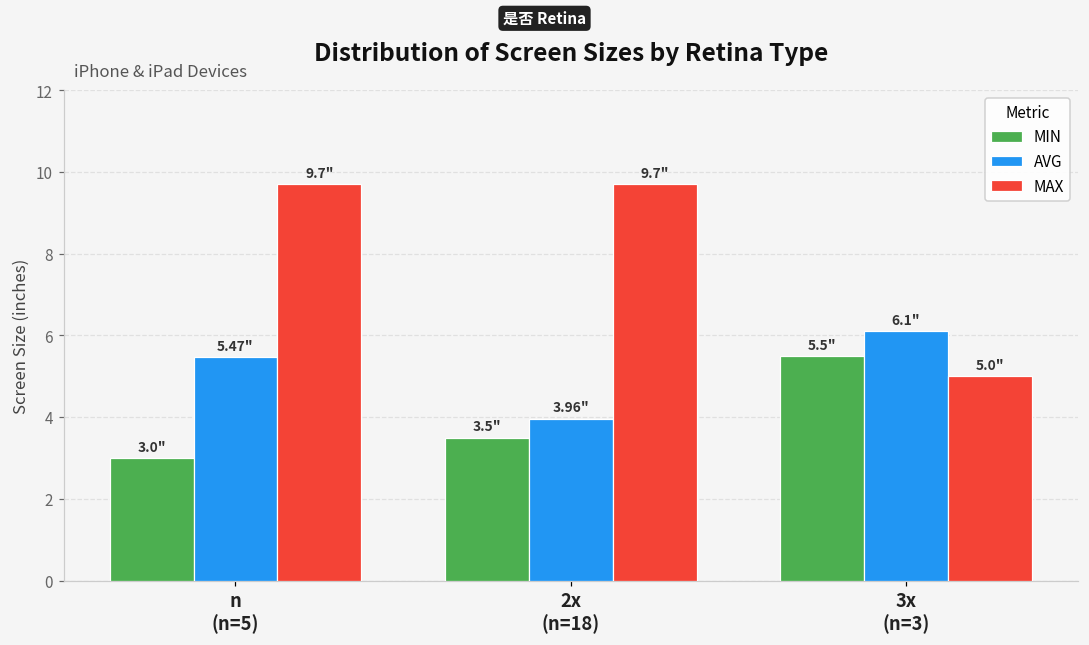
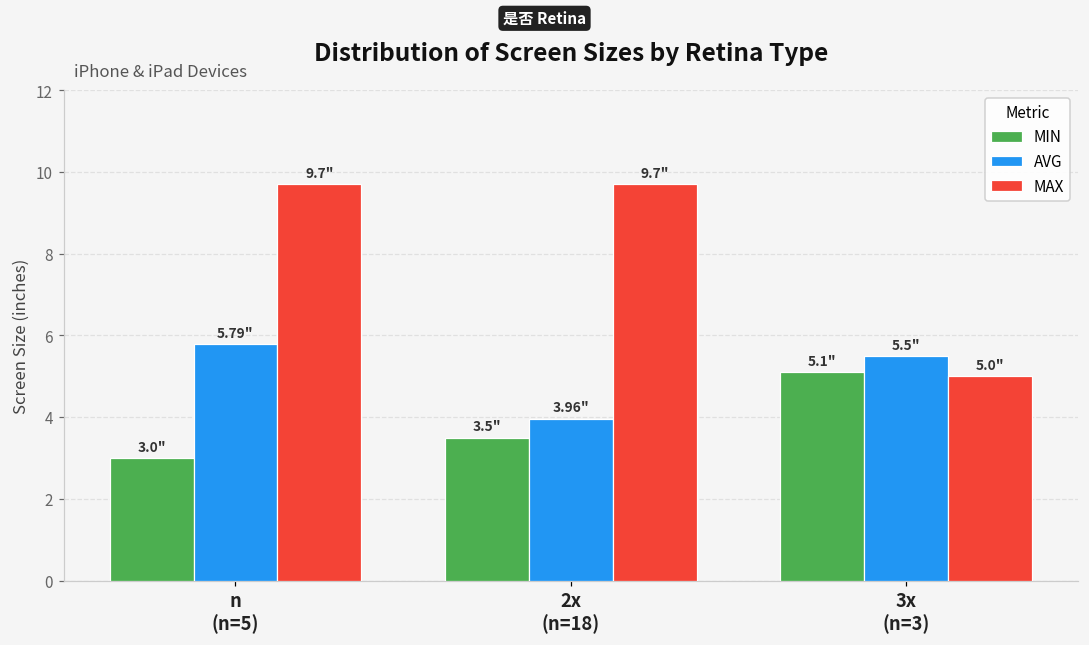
AVG, n (n=5): 5.47" -> 5.79"
MIN, 3x (n=3): 5.5" -> 5.1"
AVG, 3x (n=3): 6.1" -> 5.5"
